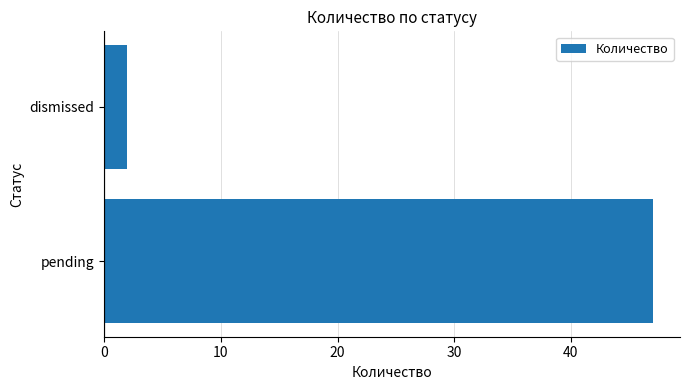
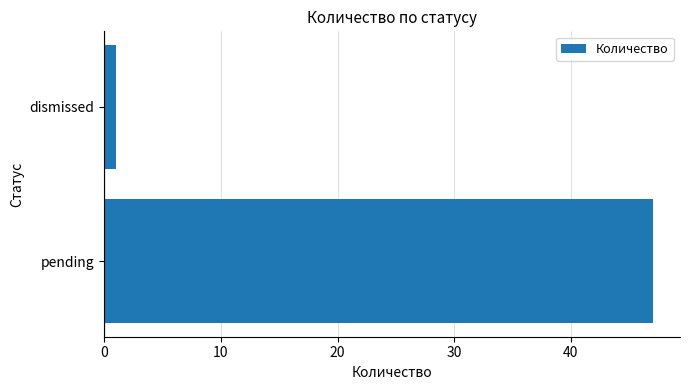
dismissed: 2 -> 1
